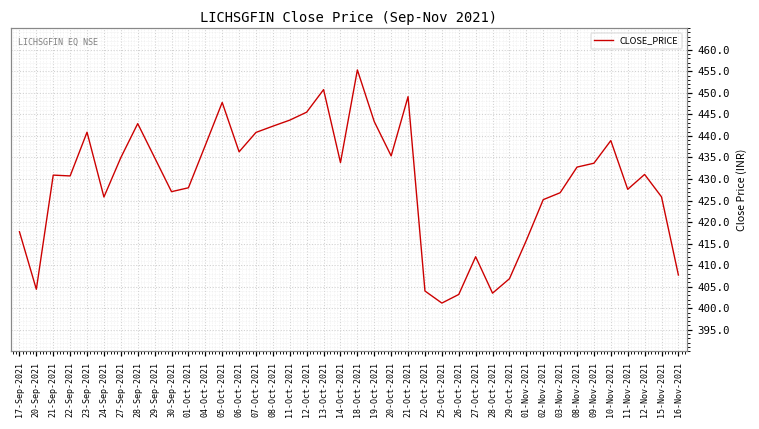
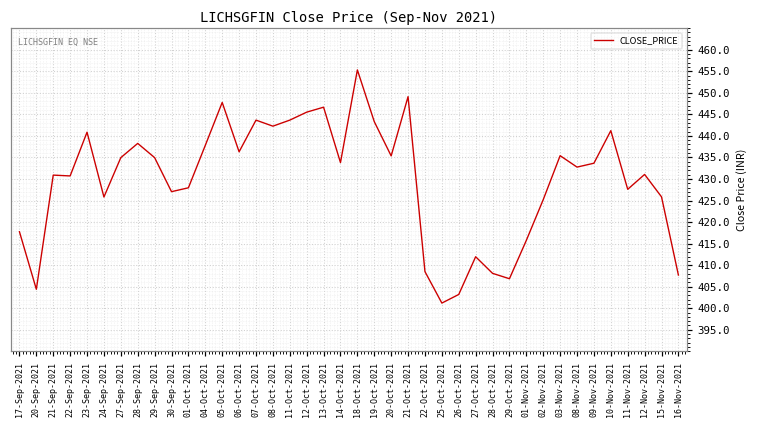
28-Sep-2021: 443 -> 438
07-Oct-2021: 441 -> 444
13-Oct-2021: 451 -> 447
22-Oct-2021: 404 -> 409
28-Oct-2021: 404 -> 408
03-Nov-2021: 427 -> 435
10-Nov-2021: 439 -> 441
